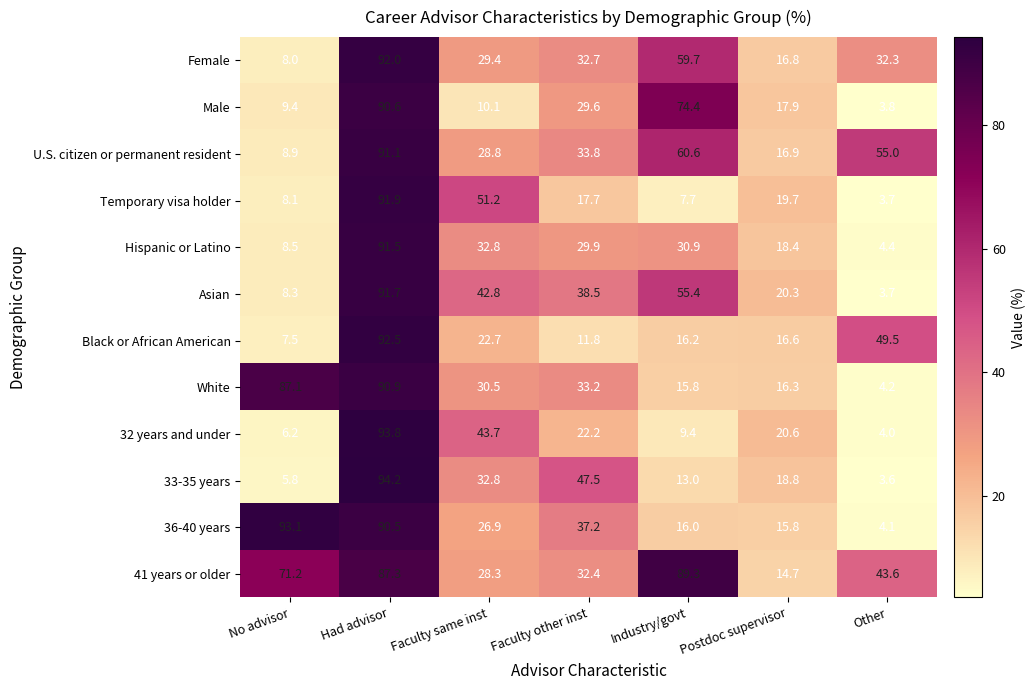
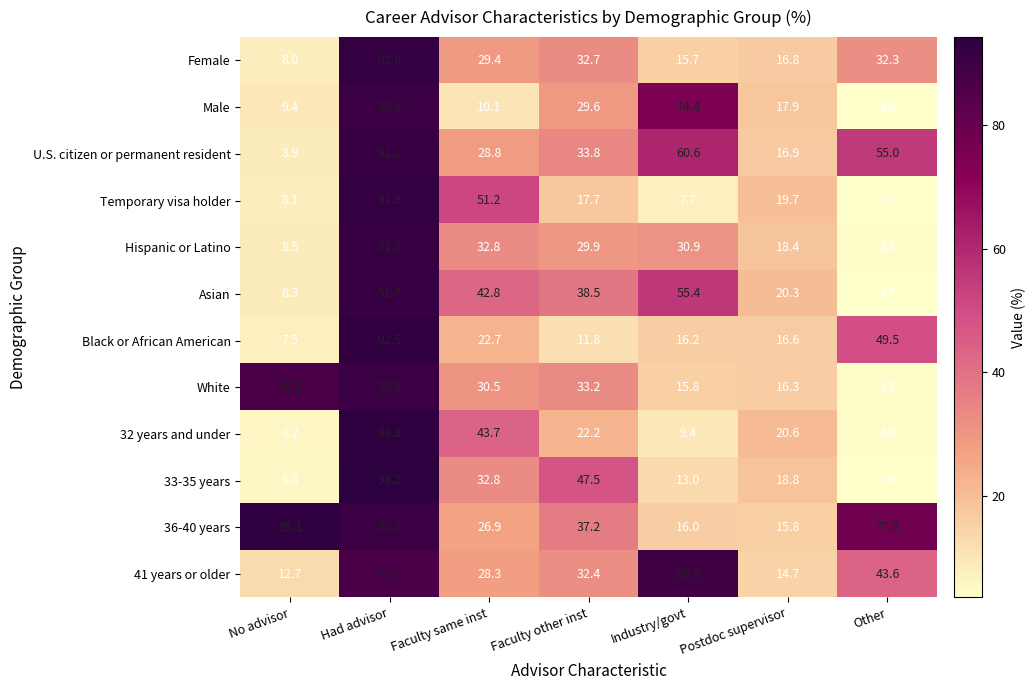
Female, Industry/govt: 59.7 -> 15.7
36-40 years, Other: 4.1 -> 77.8
41 years or older, No advisor: 71.2 -> 12.7
